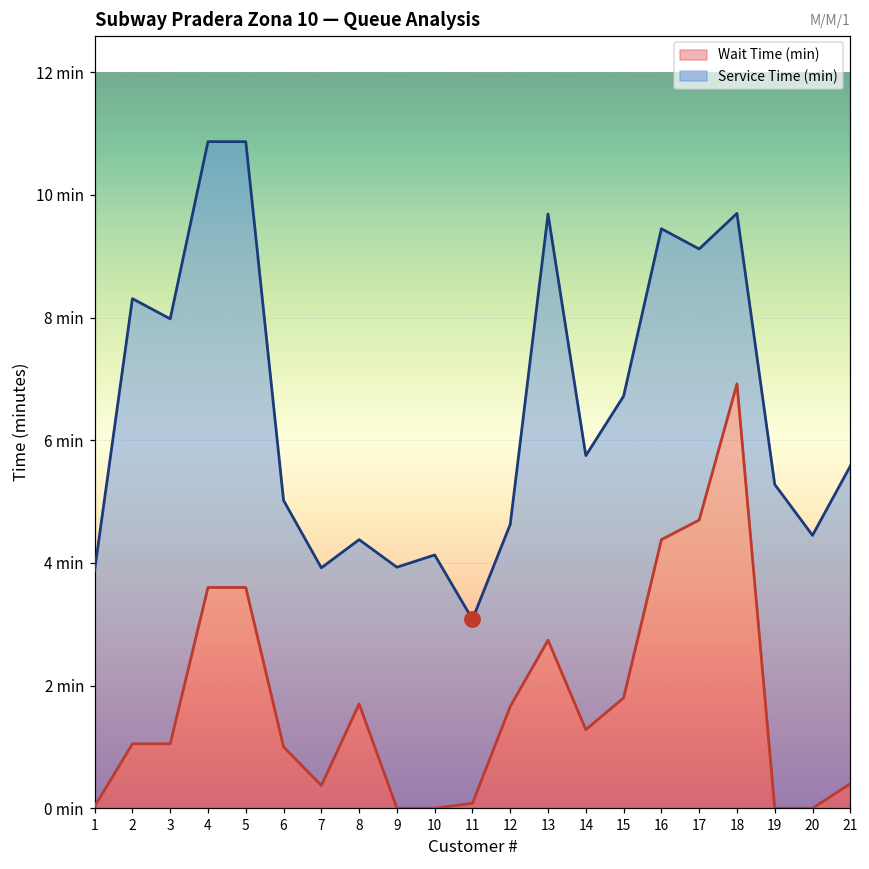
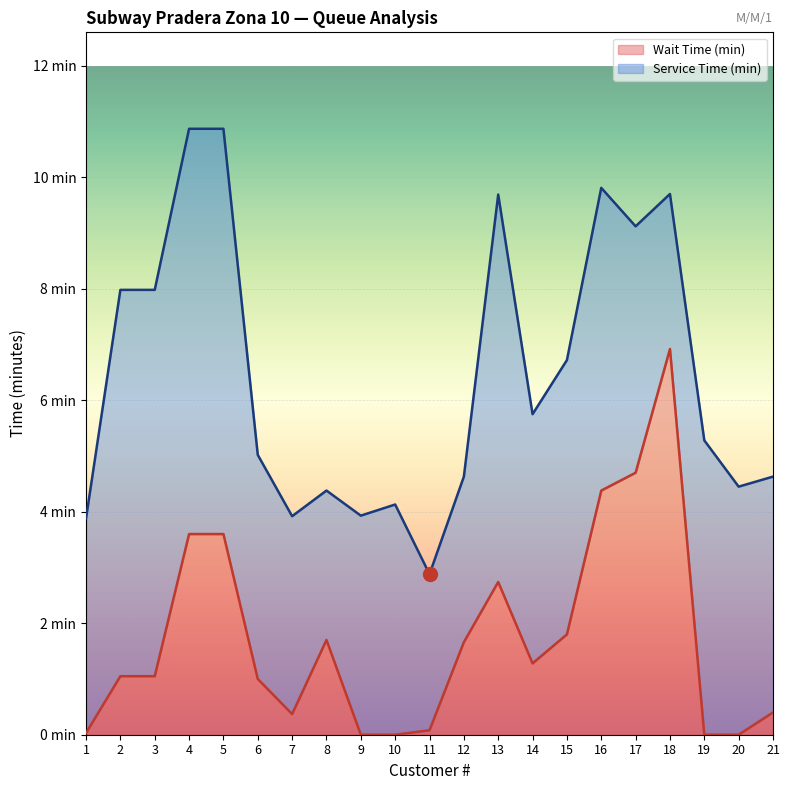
Service Time (min), 2: 7.3 min -> 6.9 min
Service Time (min), 11: 3.0 min -> 2.8 min
Service Time (min), 16: 5.1 min -> 5.4 min
Service Time (min), 21: 5.2 min -> 4.2 min
